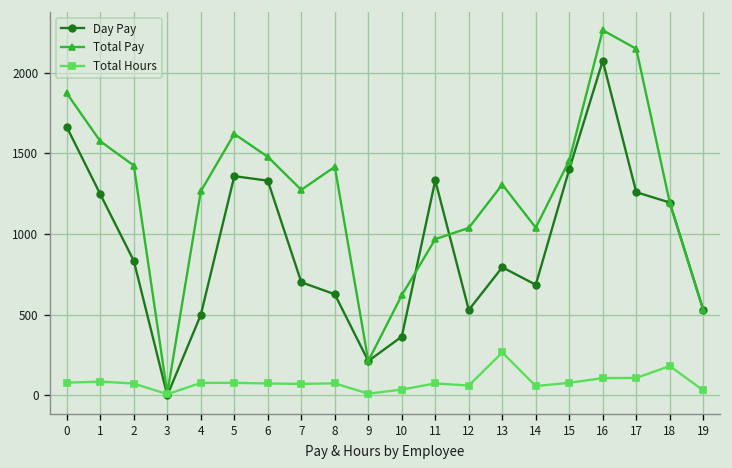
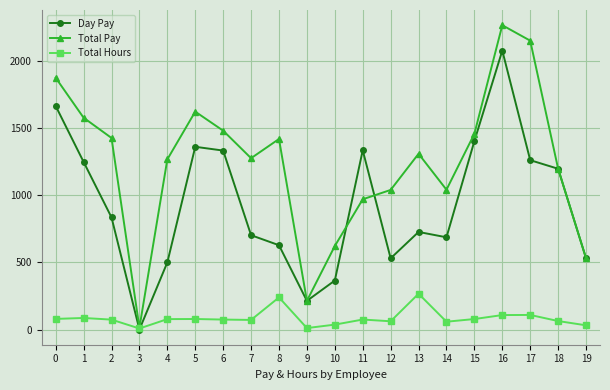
Total Hours, 8: 70 -> 240
Day Pay, 13: 790 -> 730
Total Hours, 18: 180 -> 60
